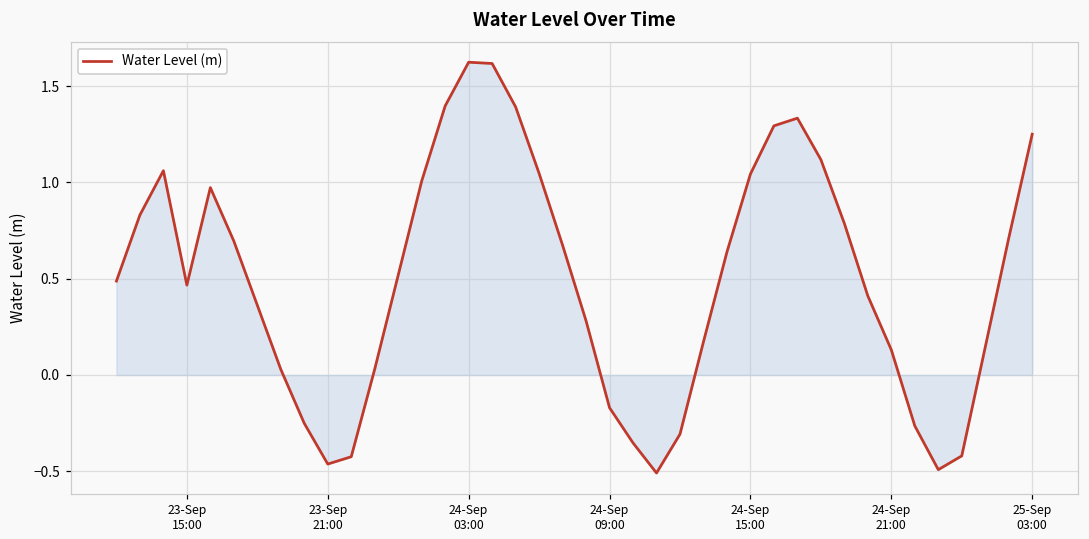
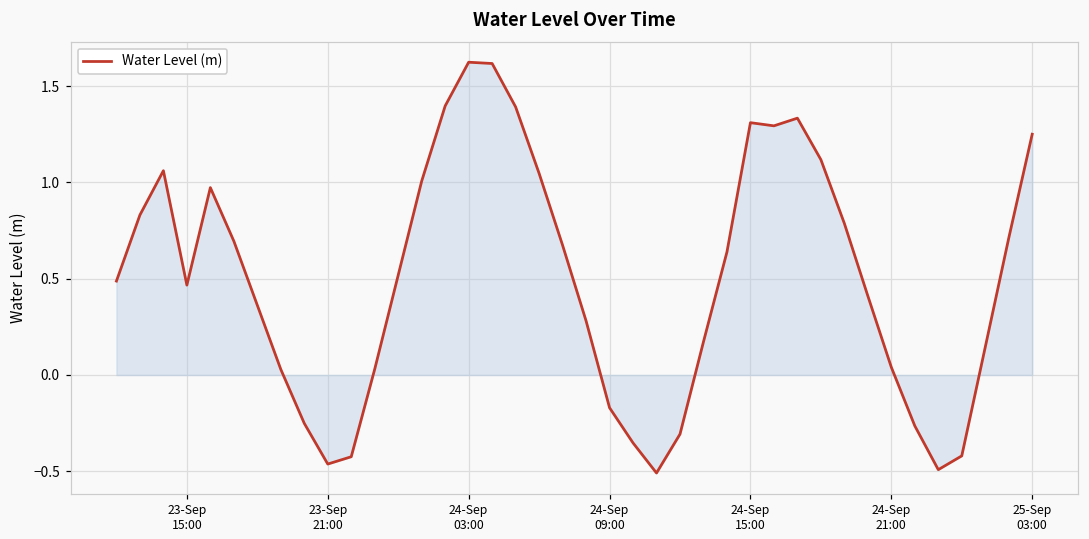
Water Level (m), 24-Sep 15:00: 1.04 -> 1.31
Water Level (m), 24-Sep 21:00: 0.13 -> 0.04
